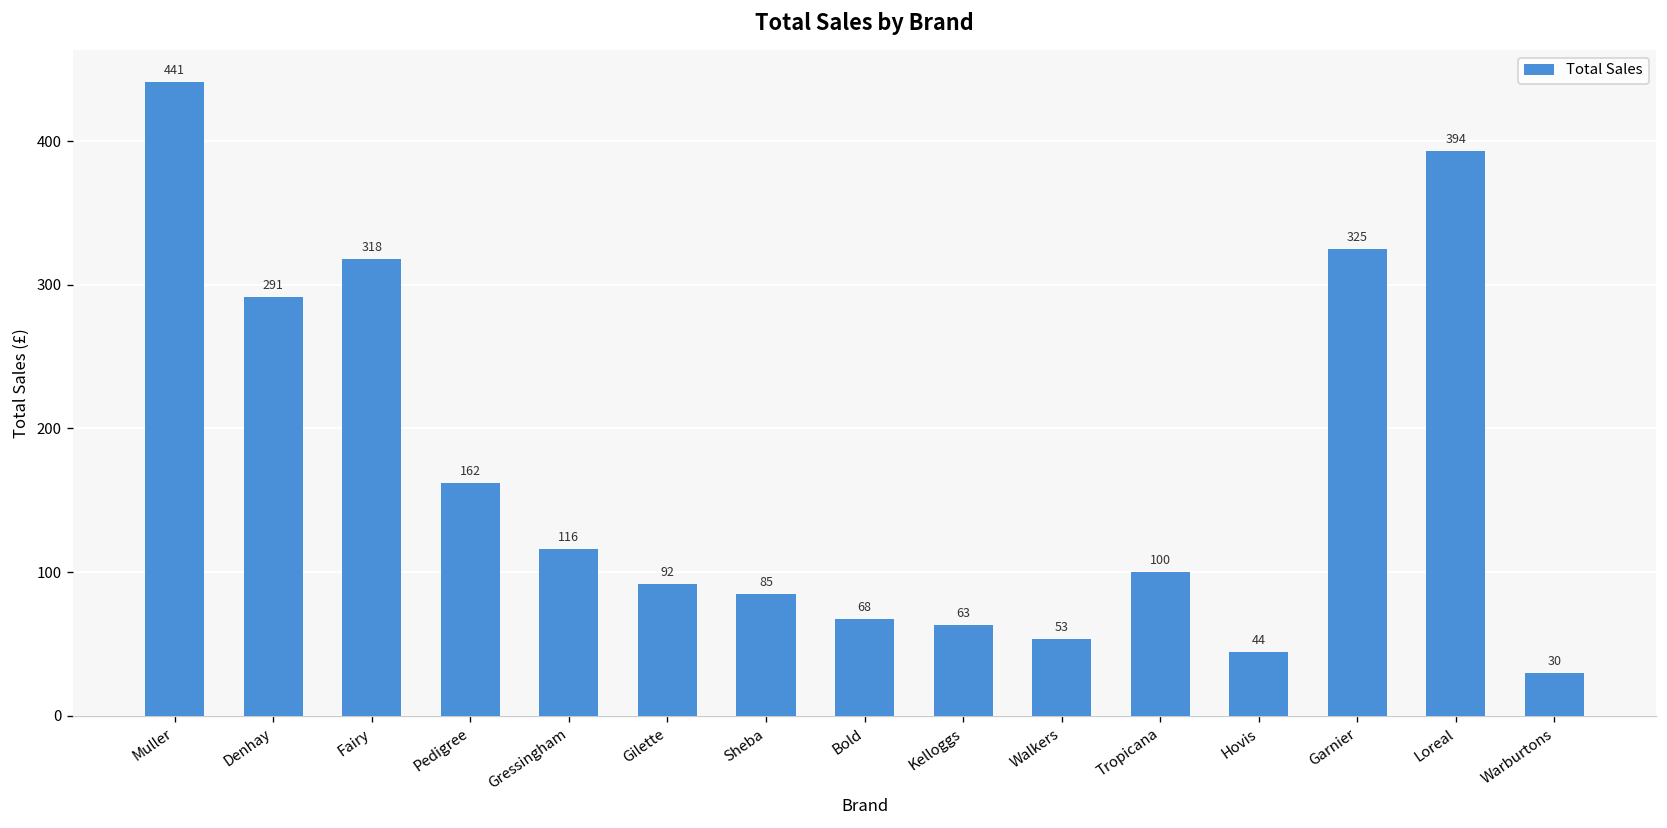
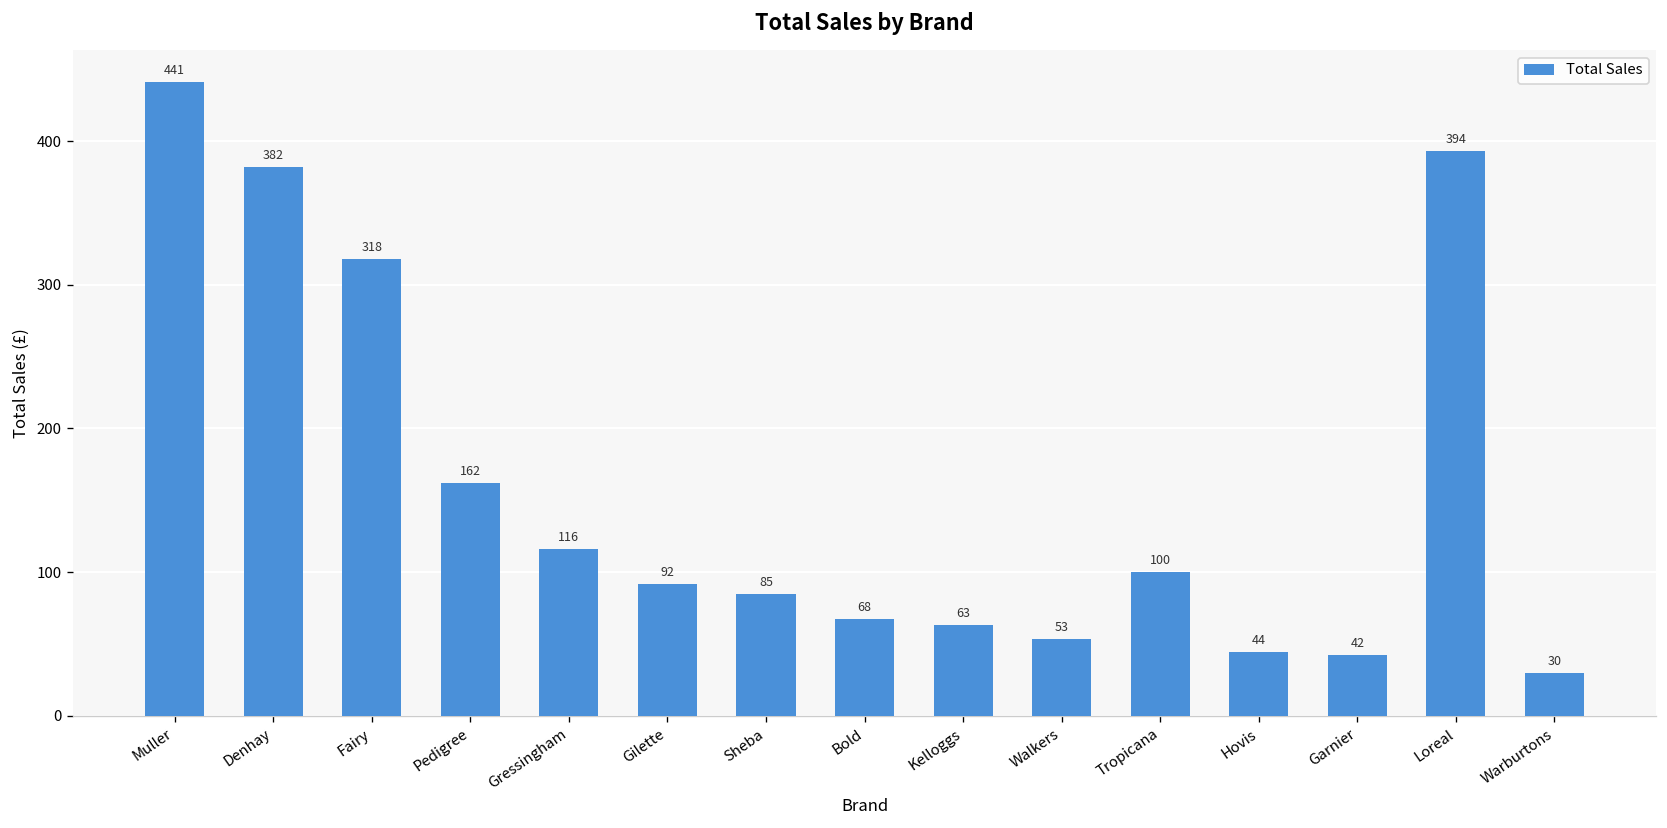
Denhay: 291 -> 382
Garnier: 325 -> 42
